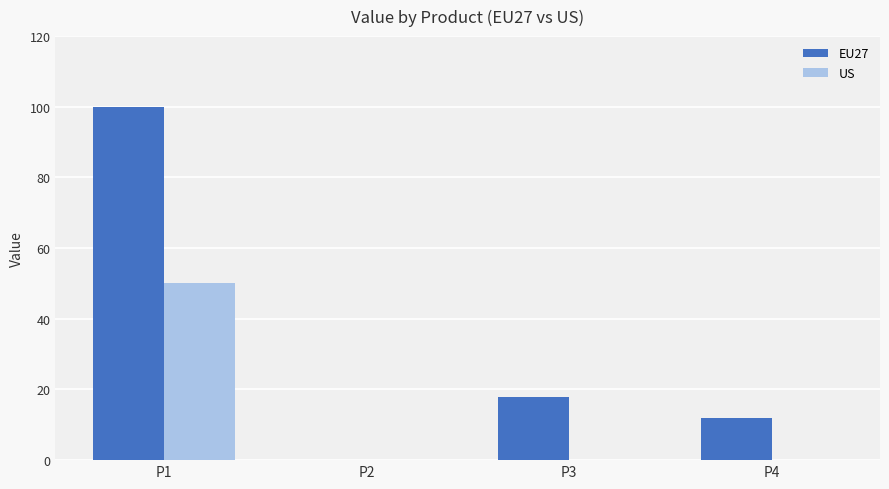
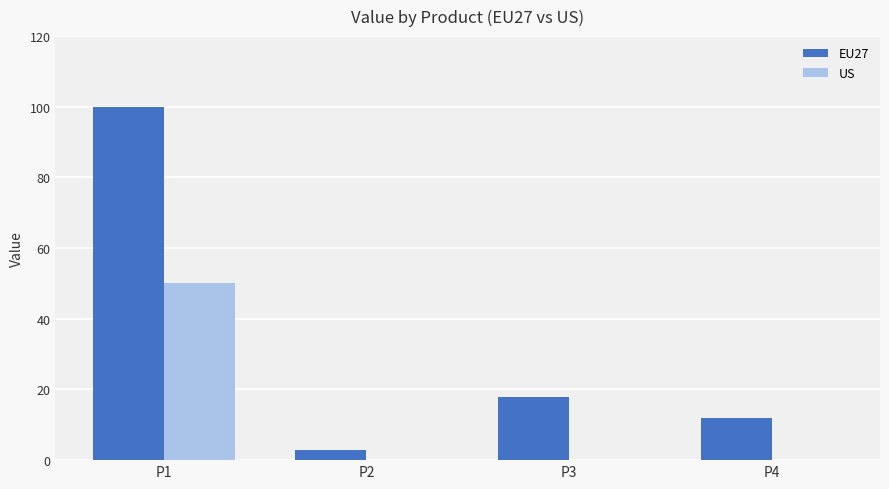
EU27, P2: 0 -> 3
